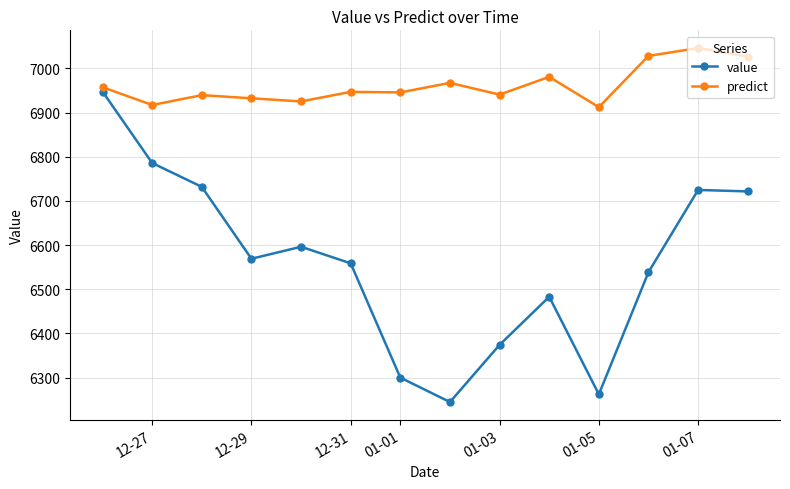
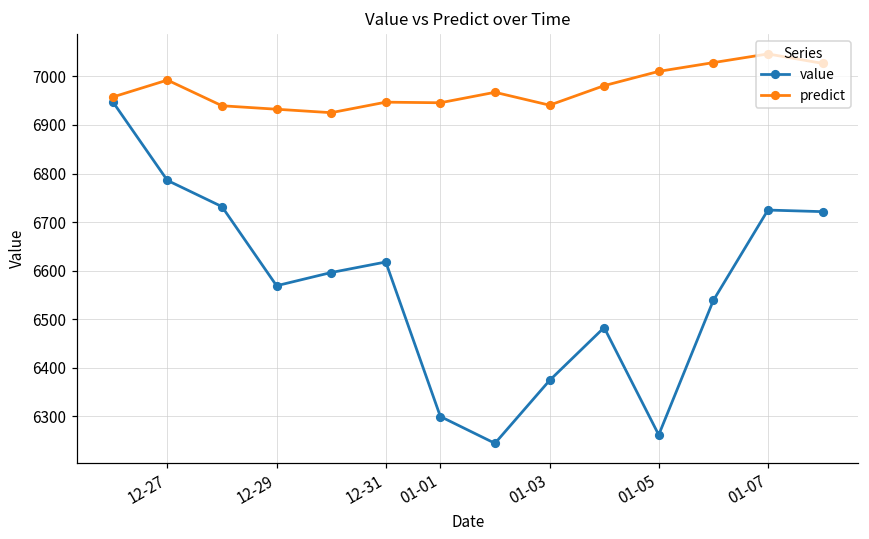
predict, 12-27: 6920 -> 6990
value, 12-31: 6560 -> 6620
predict, 01-05: 6910 -> 7010
